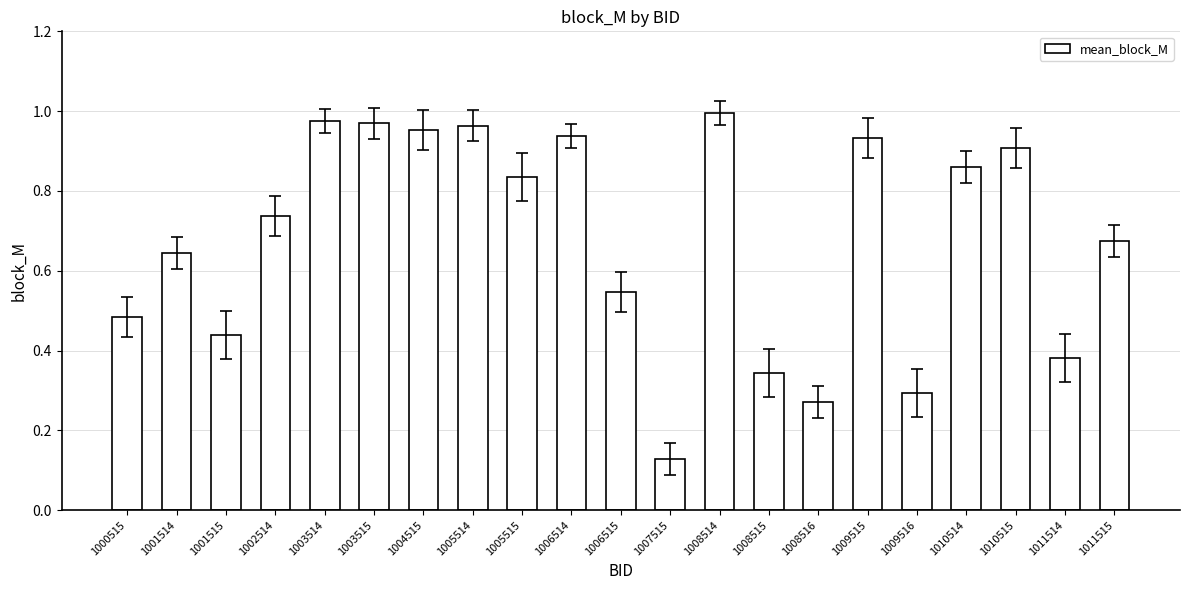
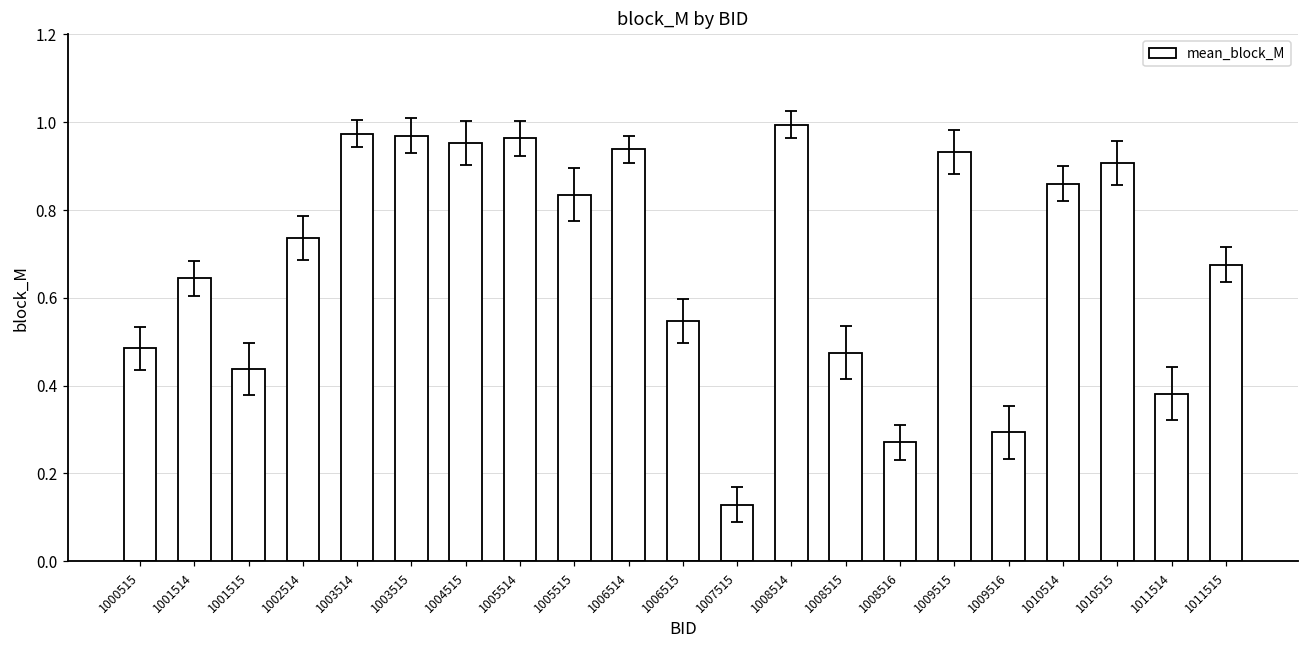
mean_block_M, 1008515: 0.34 -> 0.48
